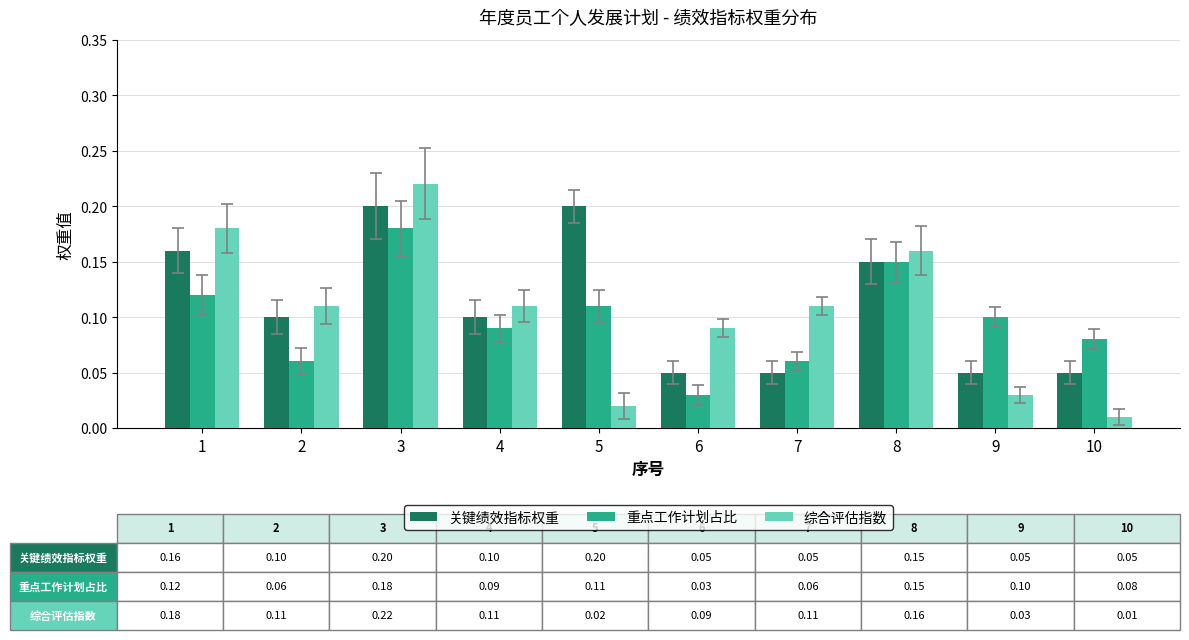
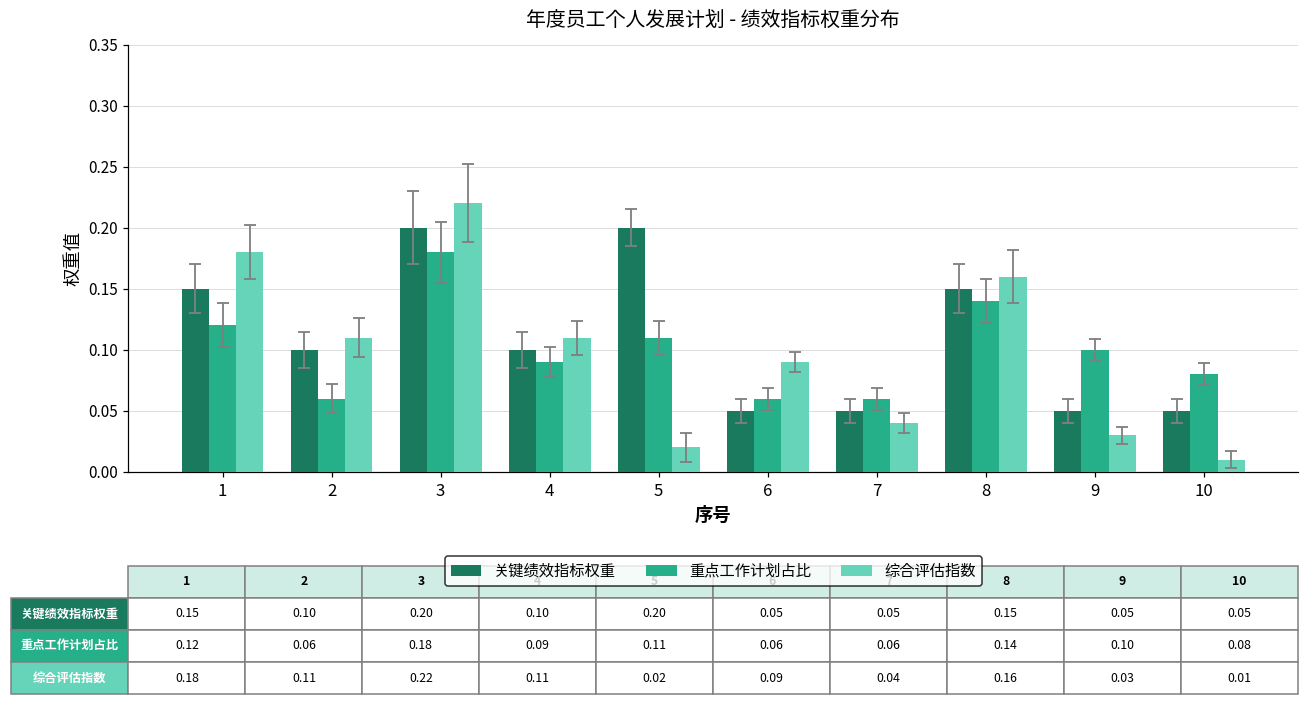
关键绩效指标权重, 1: 0.16 -> 0.15
重点工作计划占比, 6: 0.03 -> 0.06
综合评估指数, 7: 0.11 -> 0.04
重点工作计划占比, 8: 0.15 -> 0.14
